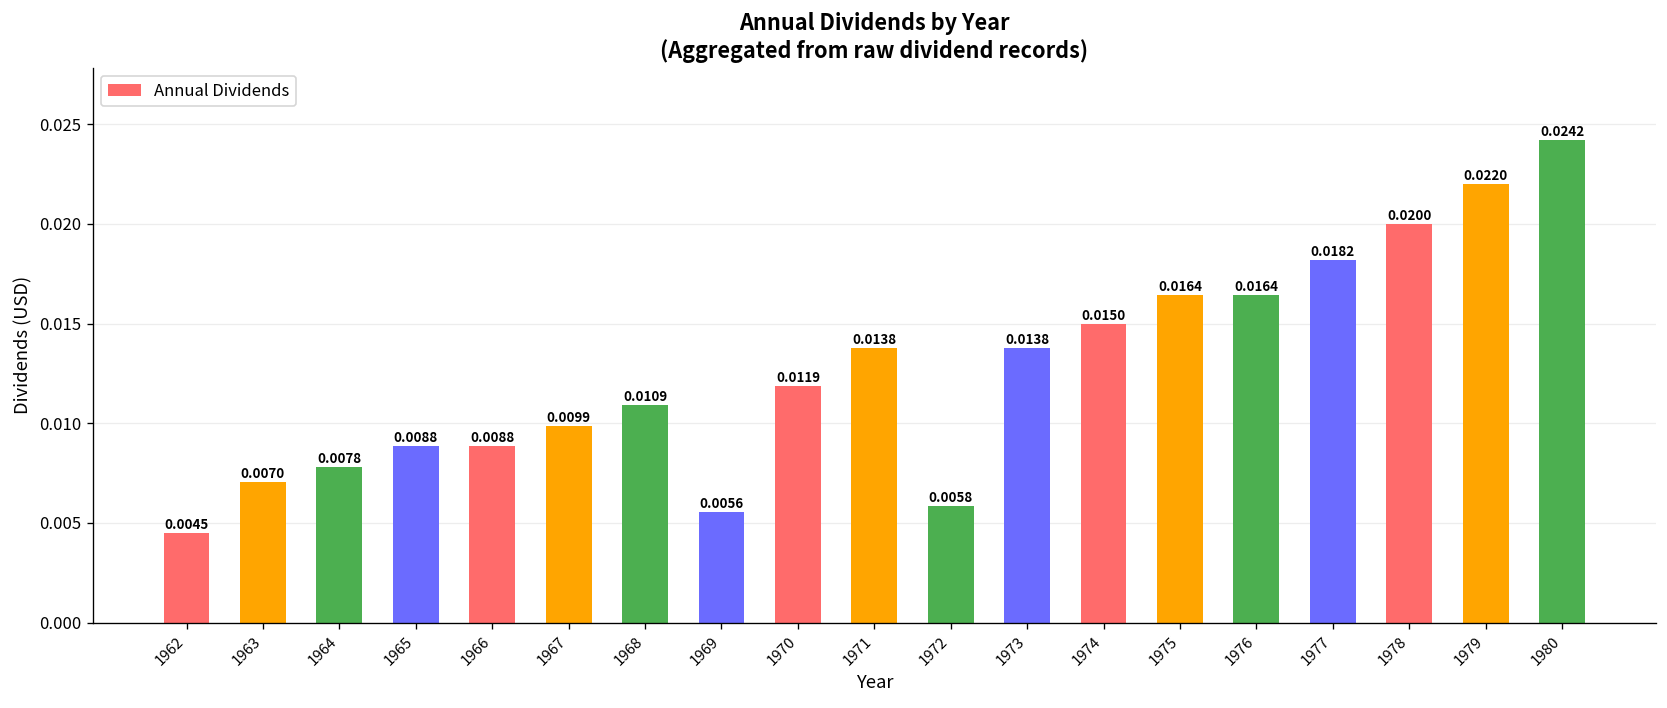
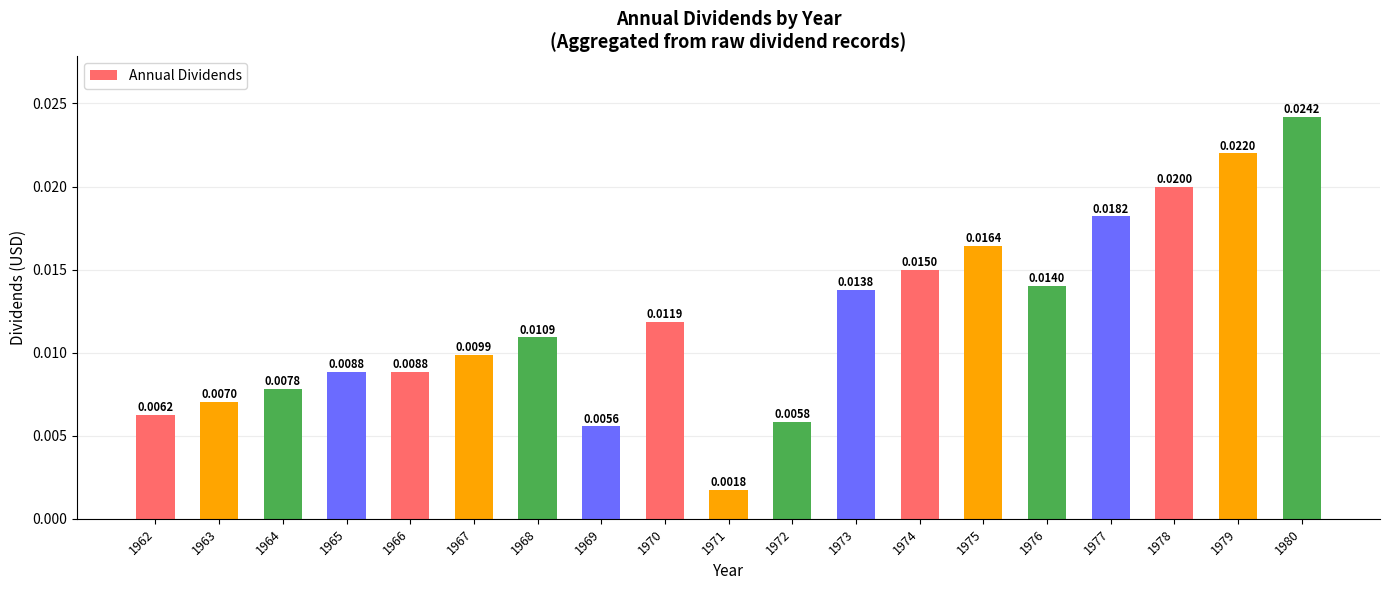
1962: 0.0045 -> 0.0062
1971: 0.0138 -> 0.0018
1976: 0.0164 -> 0.0140
